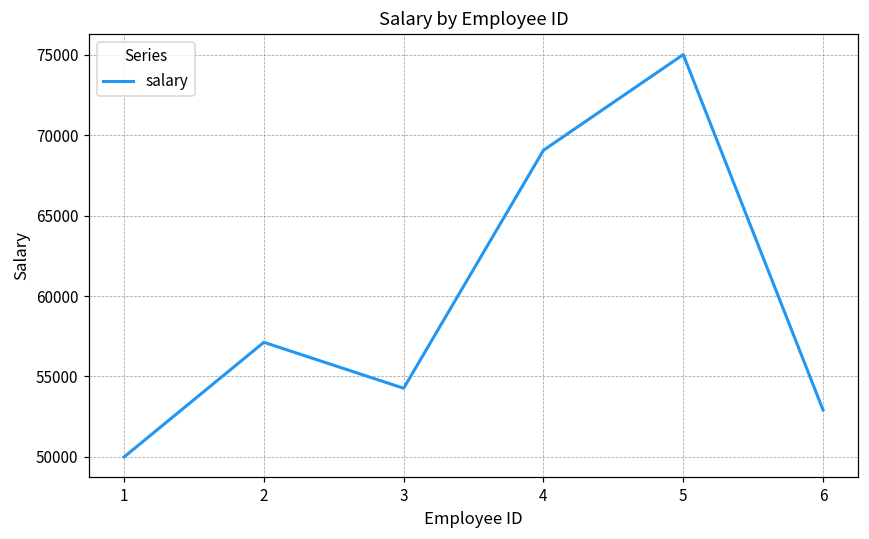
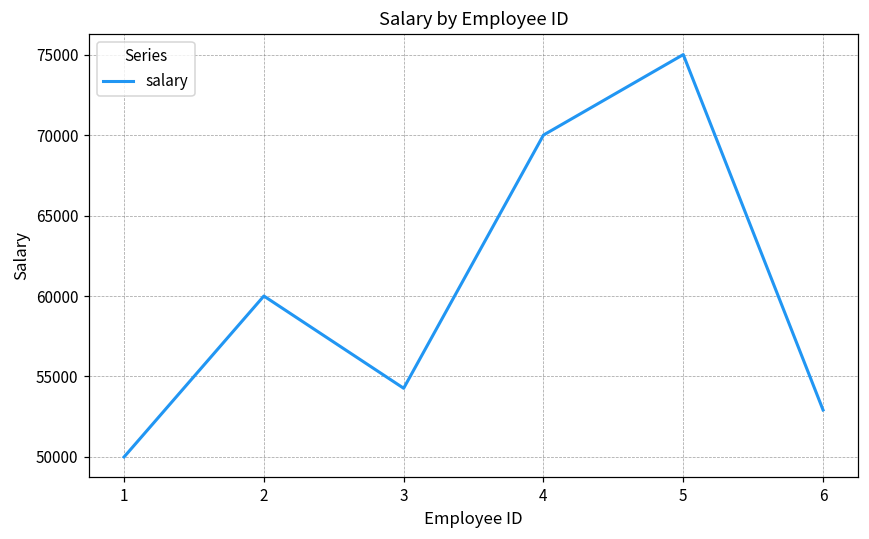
2: 57100 -> 60000
4: 69100 -> 70000
